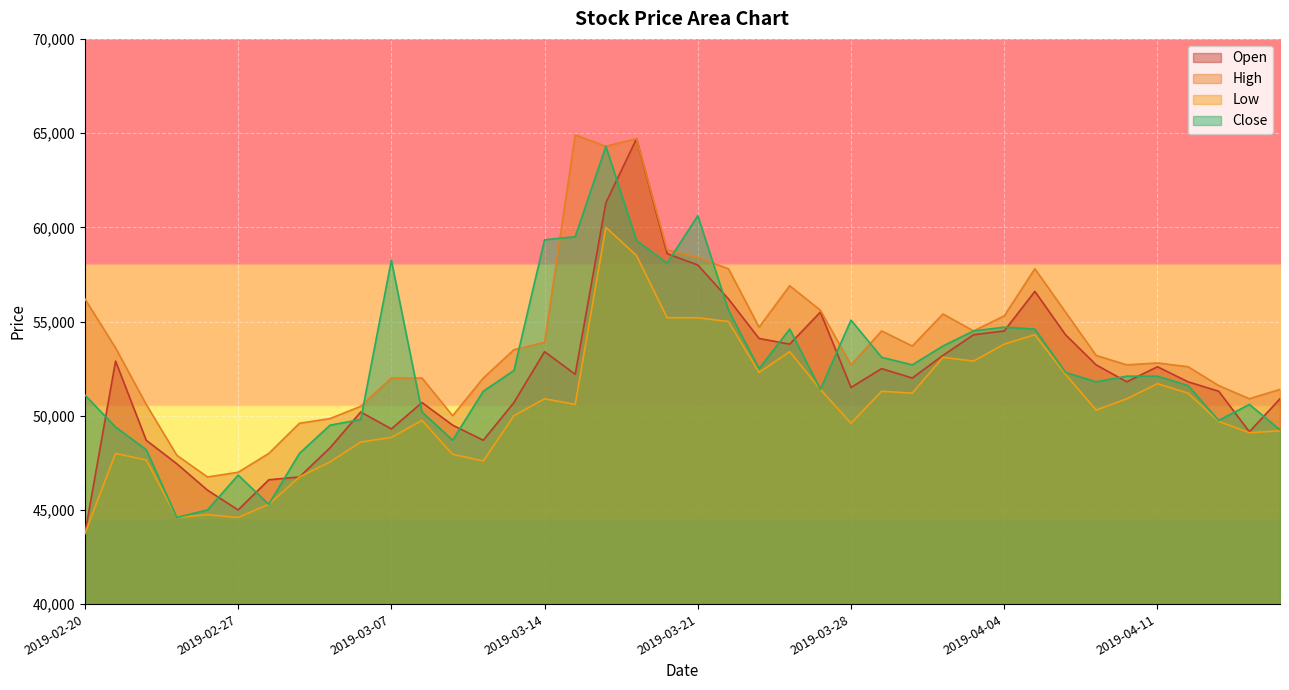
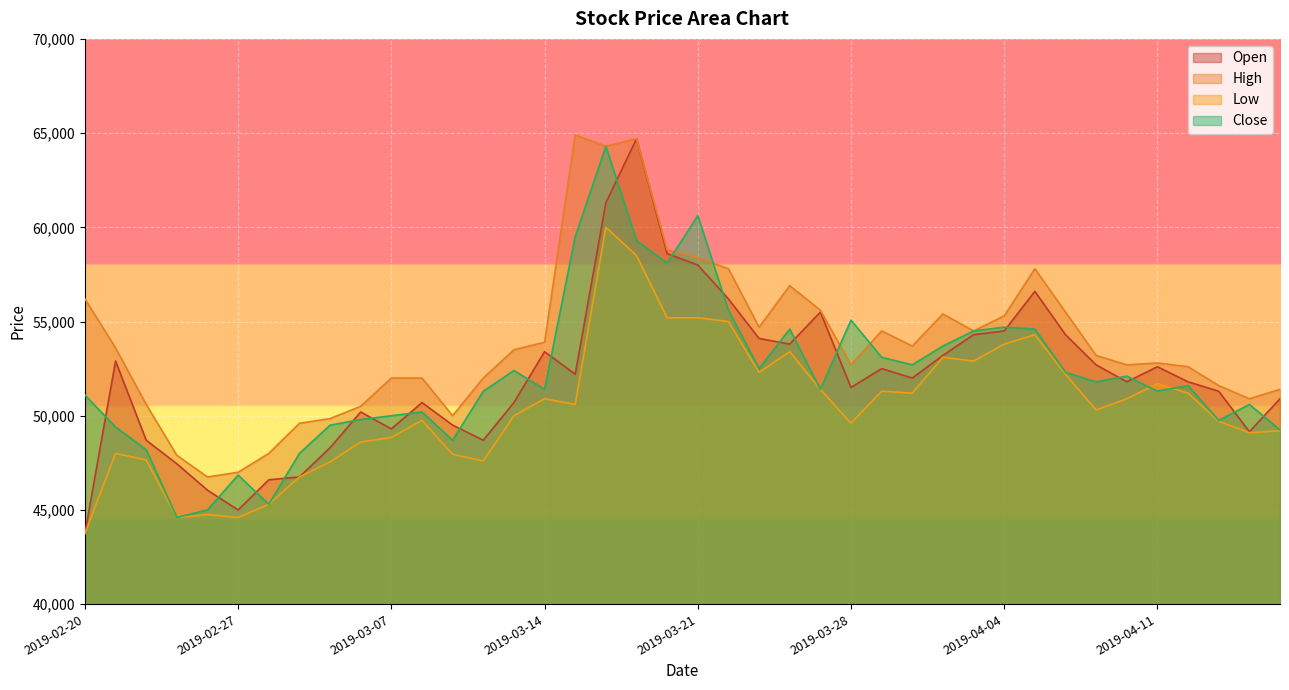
Close, 2019-03-07: 58,300 -> 50,000
Close, 2019-03-14: 59,300 -> 51,400
Close, 2019-04-11: 52,100 -> 51,300
